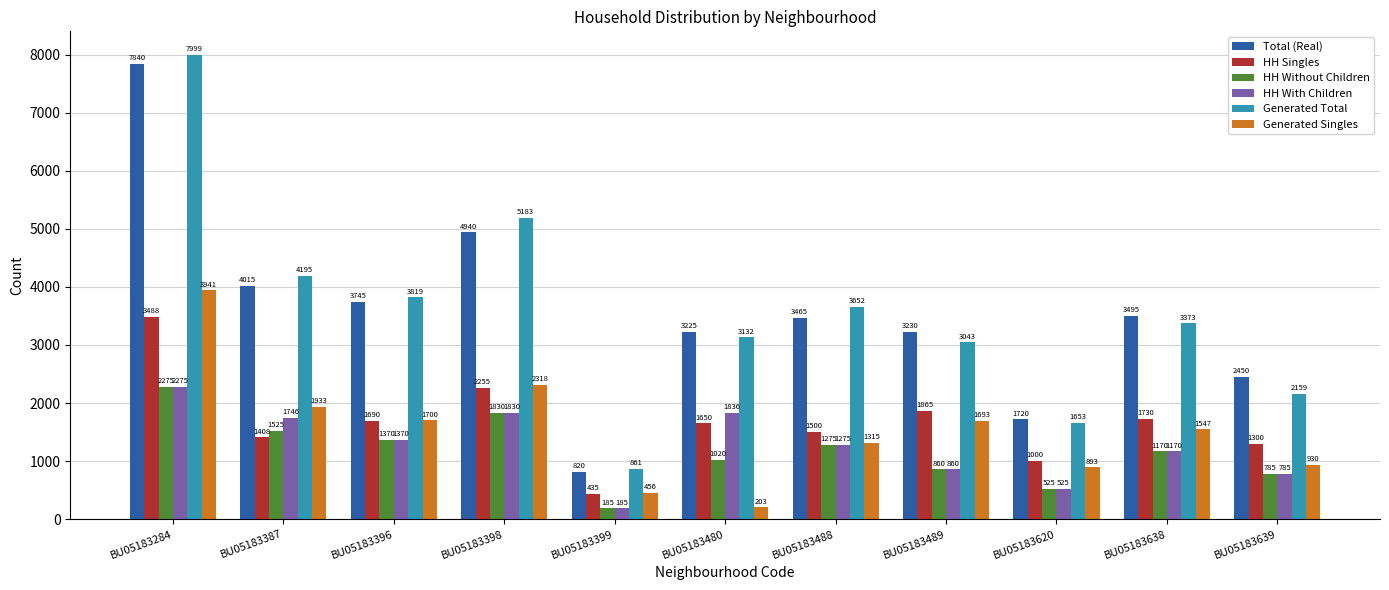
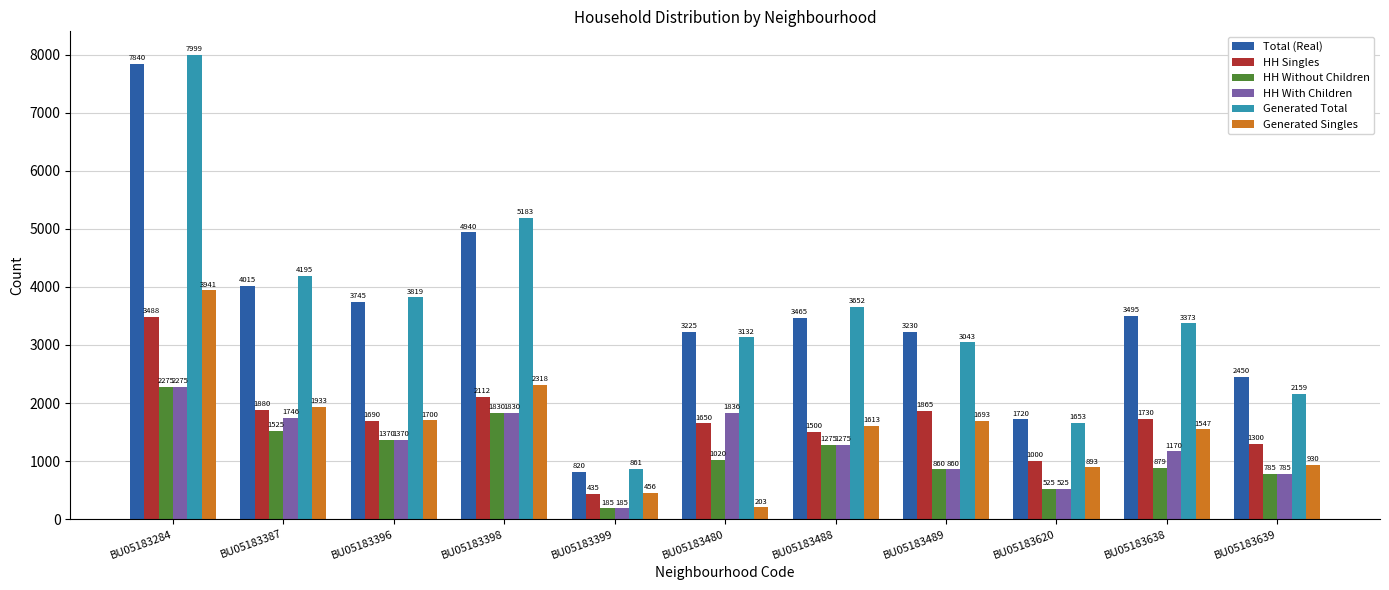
HH Singles, BU05183387: 1408 -> 1880
HH Singles, BU05183398: 2255 -> 2112
Generated Singles, BU05183488: 1315 -> 1613
HH Without Children, BU05183638: 1170 -> 879
